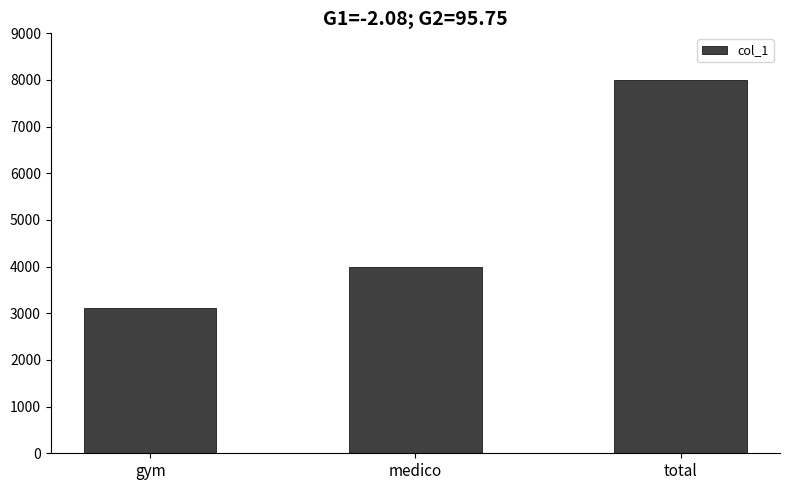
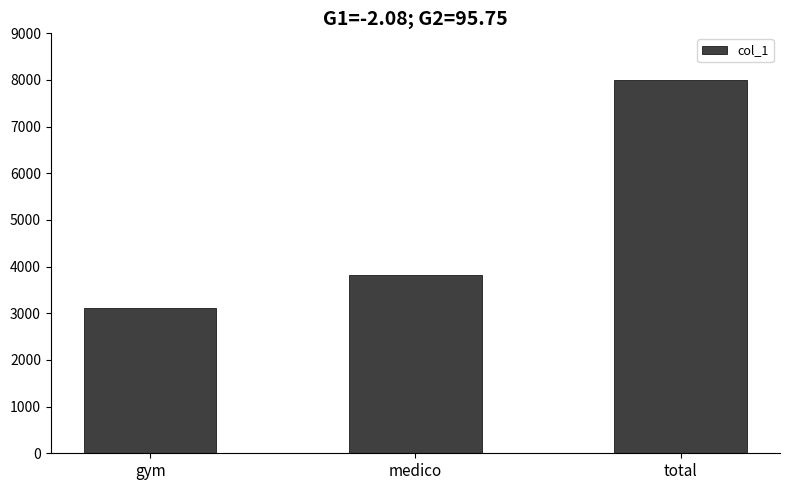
medico: 4000 -> 3800
